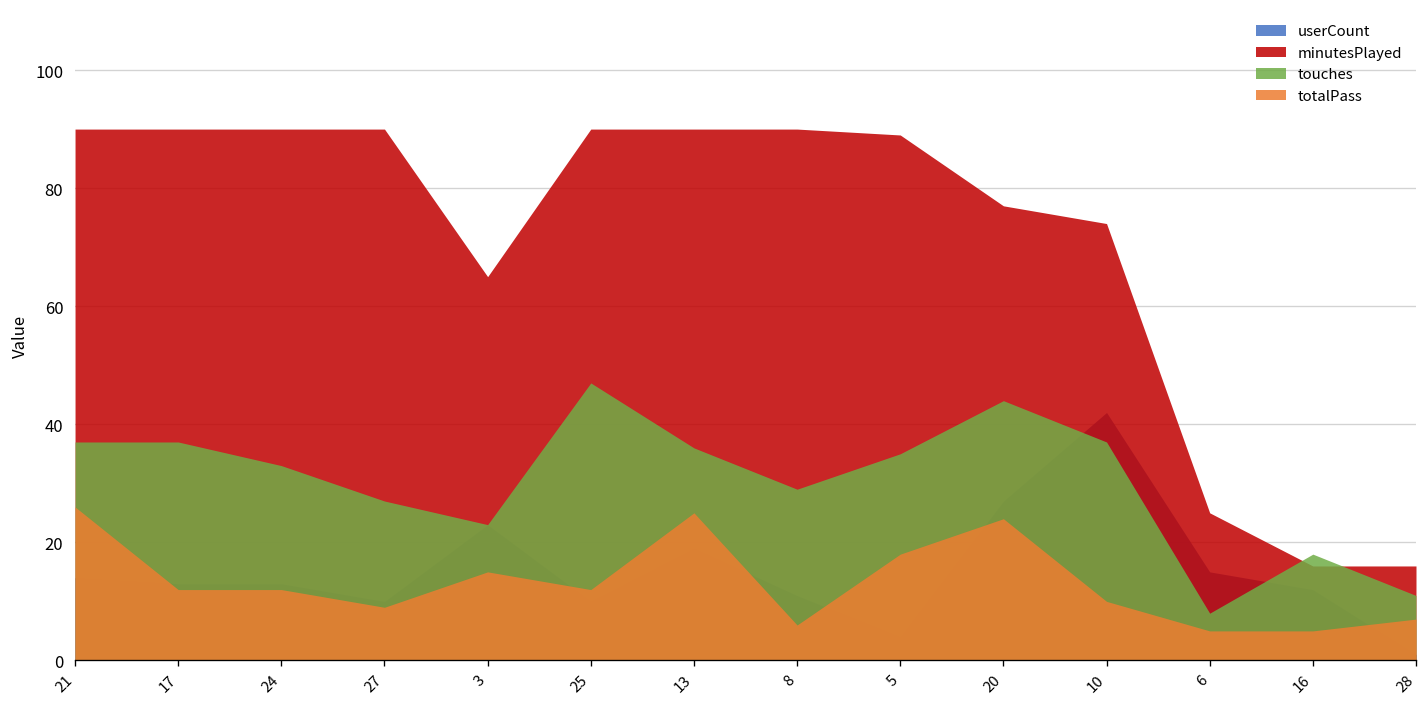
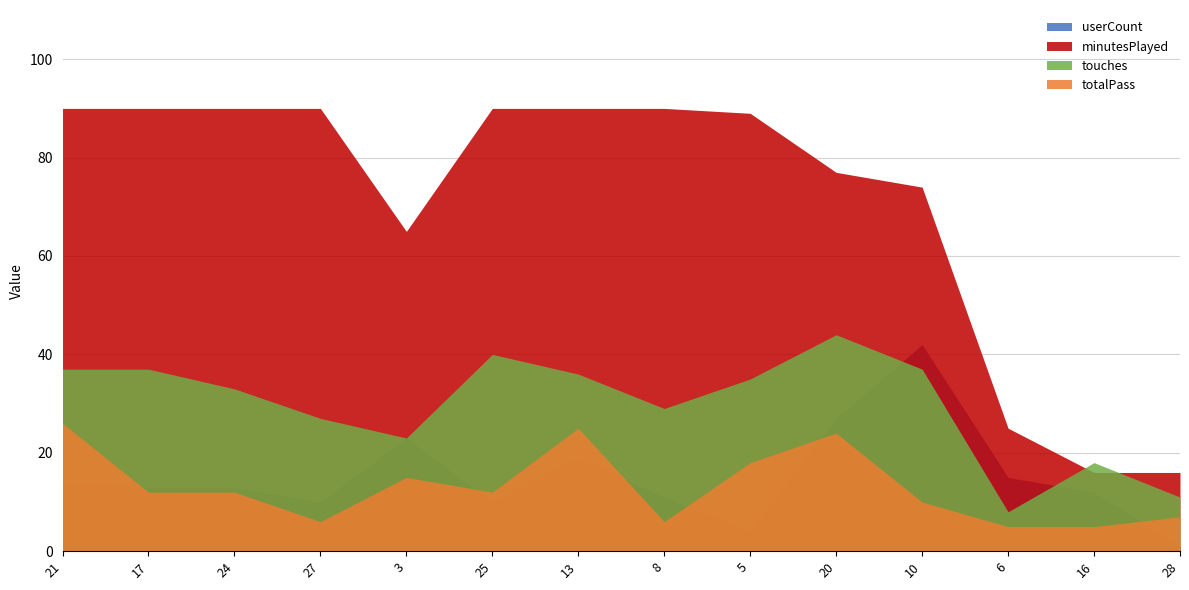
totalPass, 27: 9 -> 6
touches, 25: 47 -> 40
